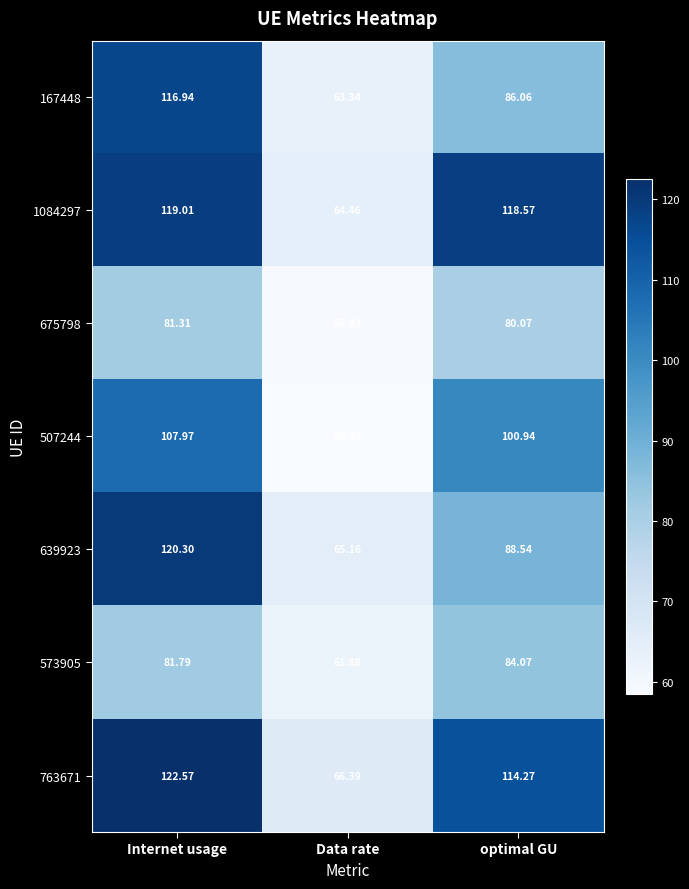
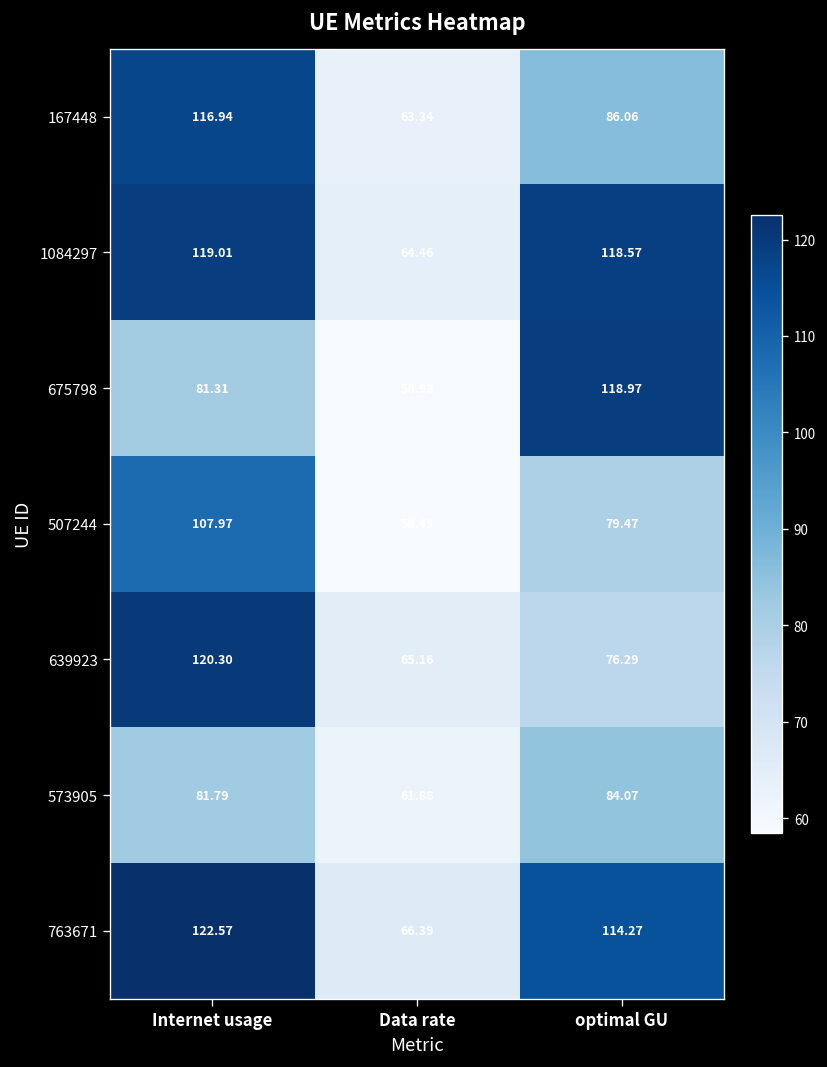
675798, optimal GU: 80.07 -> 118.97
507244, optimal GU: 100.94 -> 79.47
639923, optimal GU: 88.54 -> 76.29
